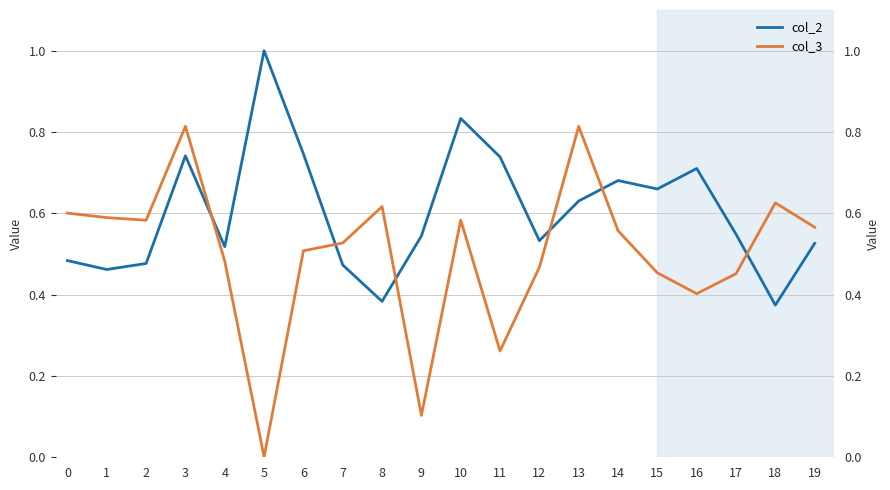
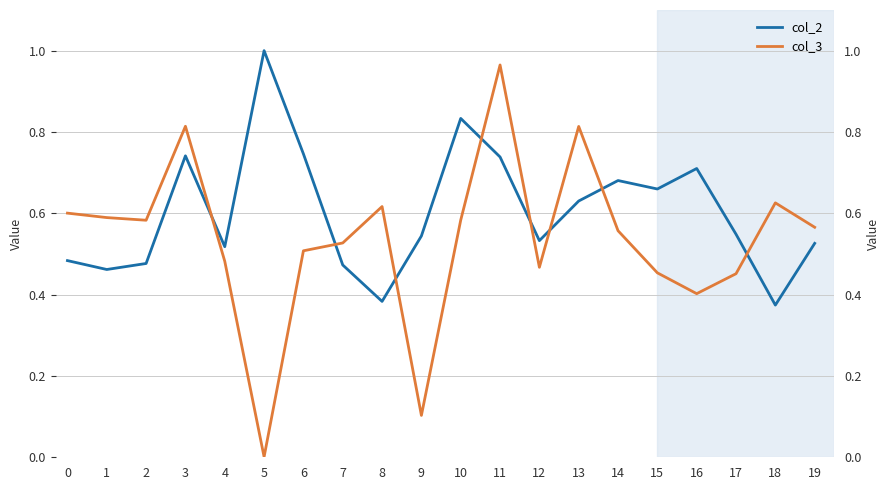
col_3, 11: 0.26 -> 0.96
